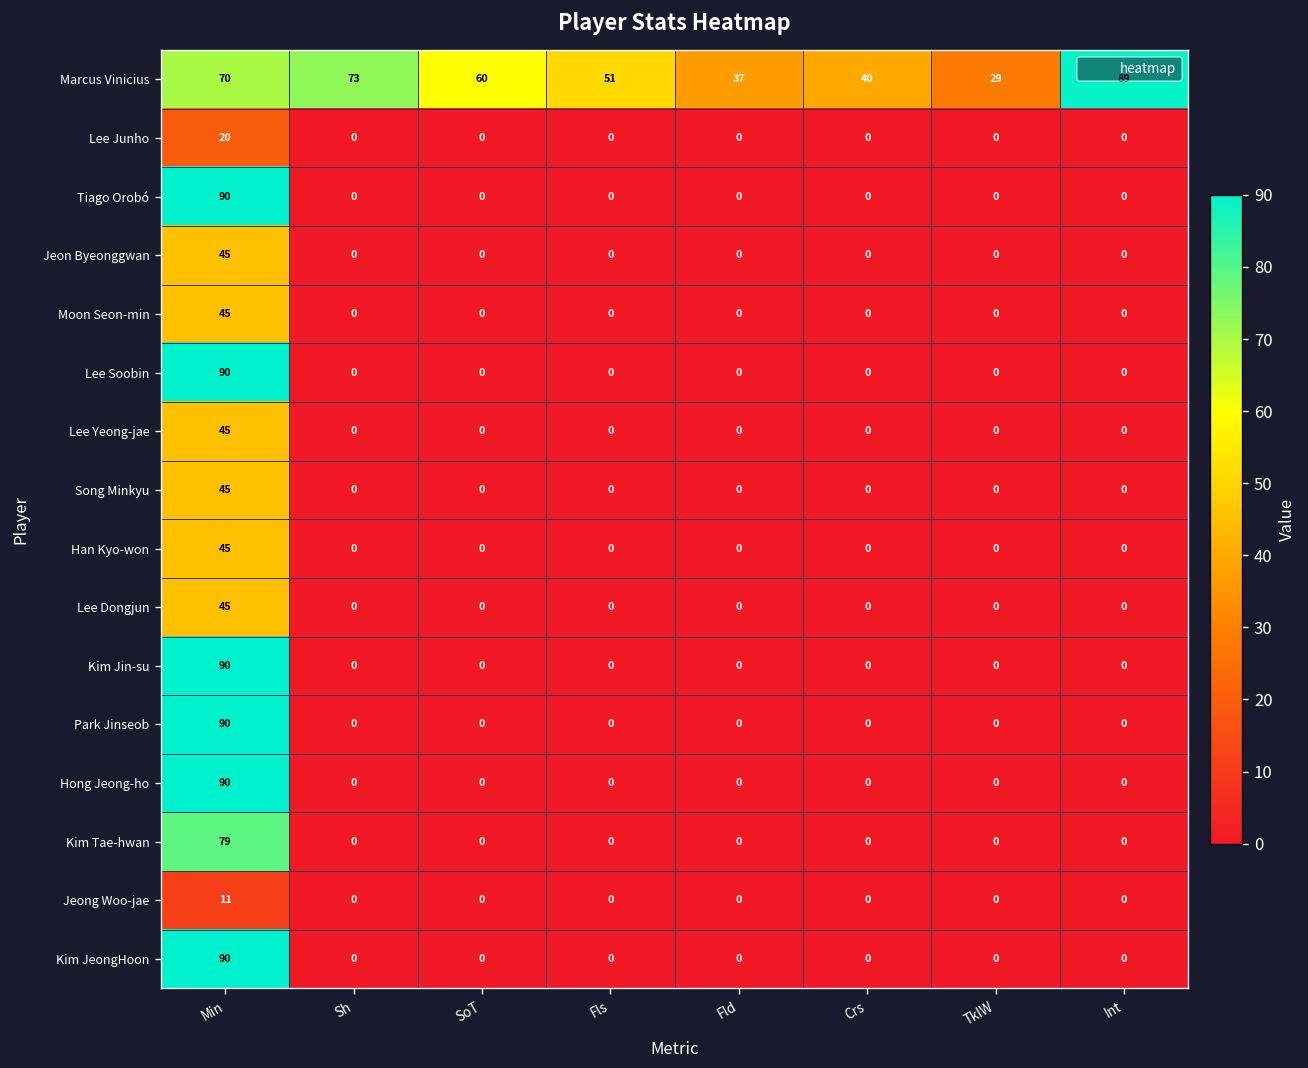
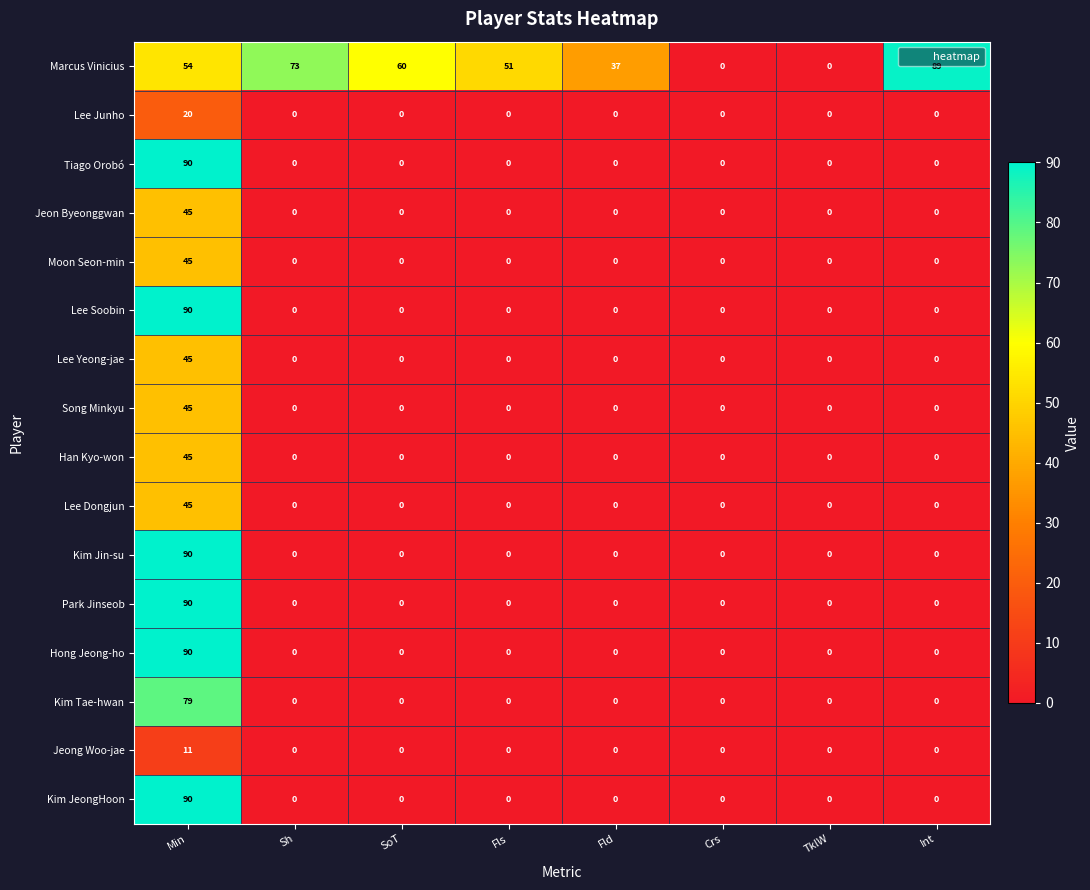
Marcus Vinicius, Min: 70 -> 54
Marcus Vinicius, Crs: 40 -> 0
Marcus Vinicius, TklW: 29 -> 0
